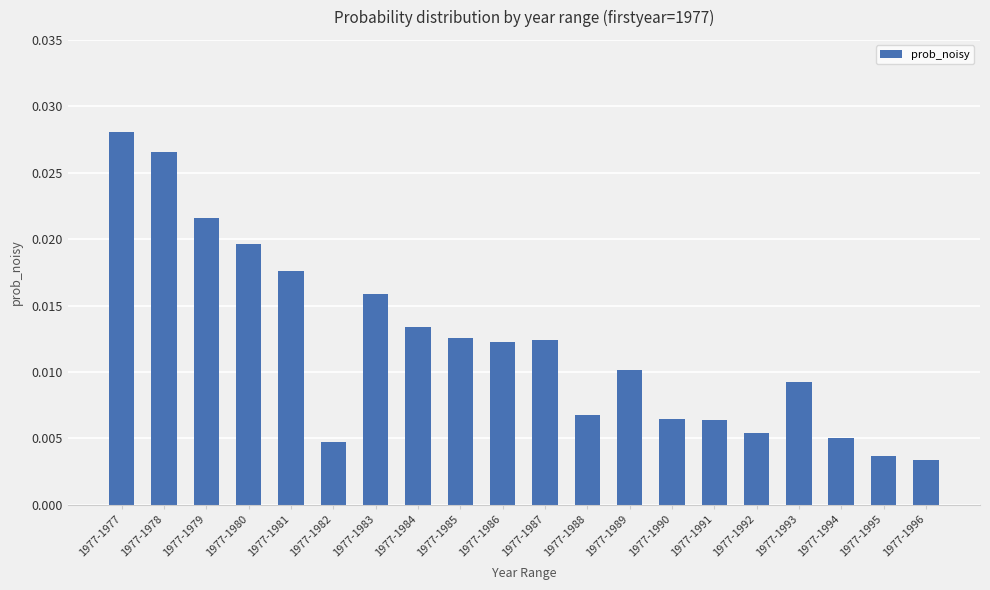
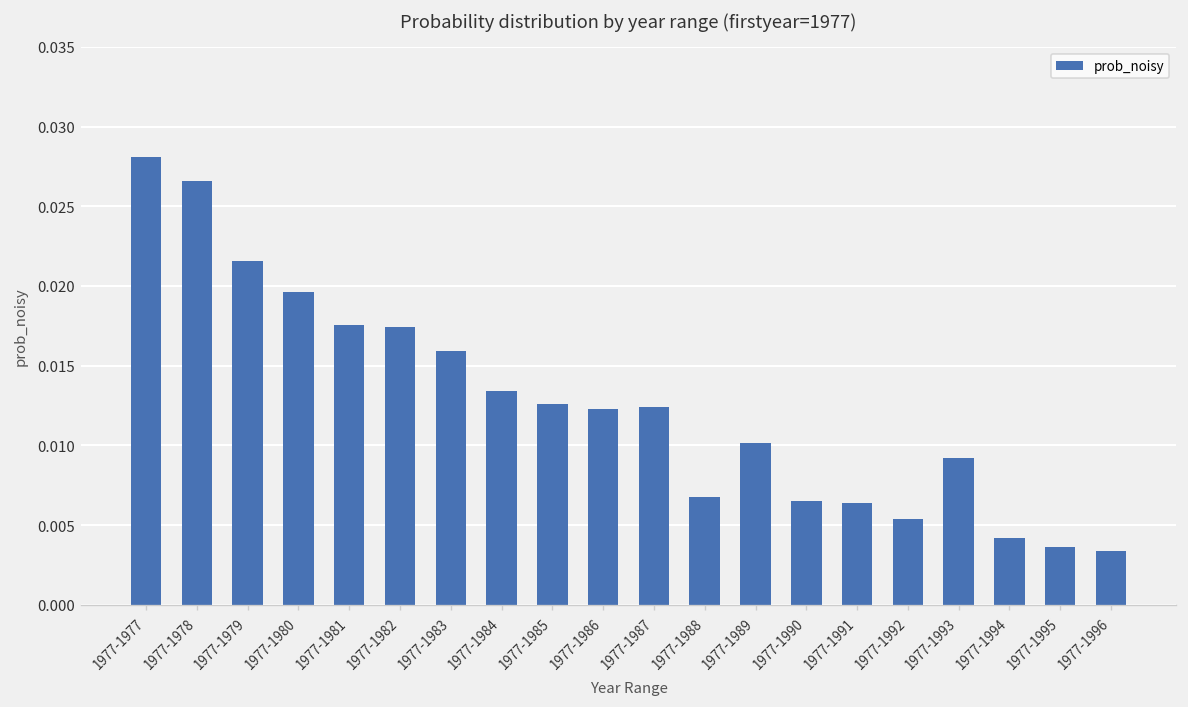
1977-1982: 0.0047 -> 0.0174
1977-1994: 0.0051 -> 0.0042
